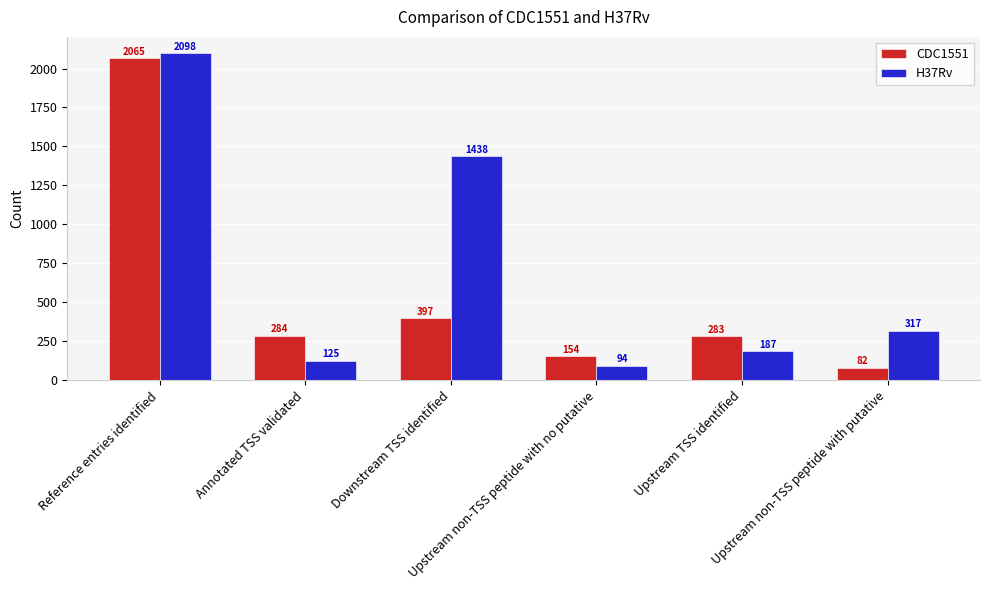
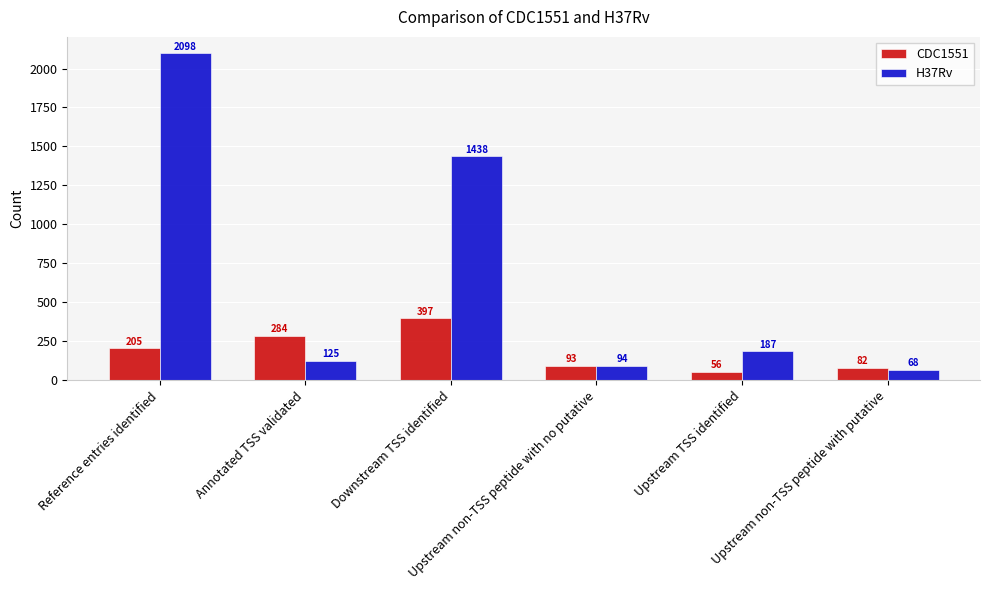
CDC1551, Reference entries identified: 2065 -> 205
CDC1551, Upstream non-TSS peptide with no putative: 154 -> 93
CDC1551, Upstream TSS identified: 283 -> 56
H37Rv, Upstream non-TSS peptide with putative: 317 -> 68
